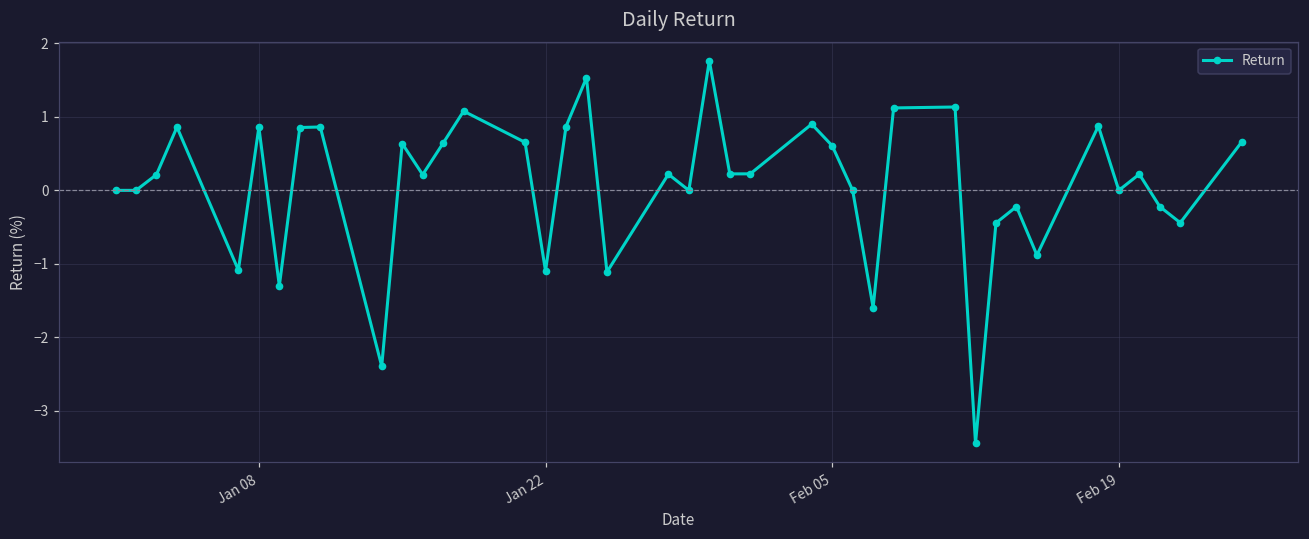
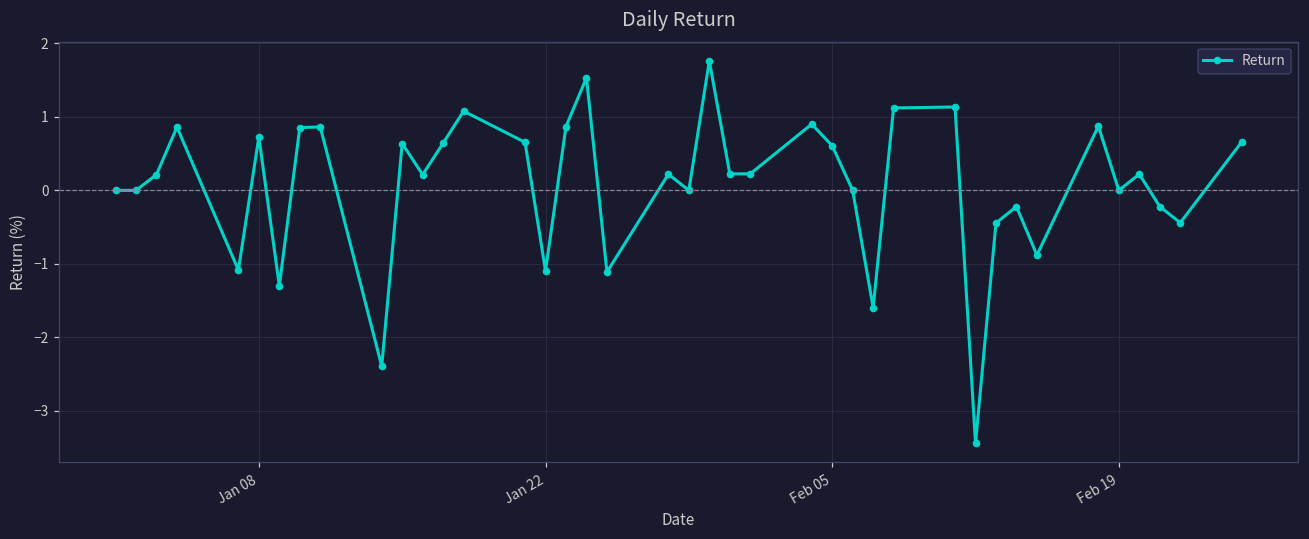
Jan 08: 0.9 -> 0.7
